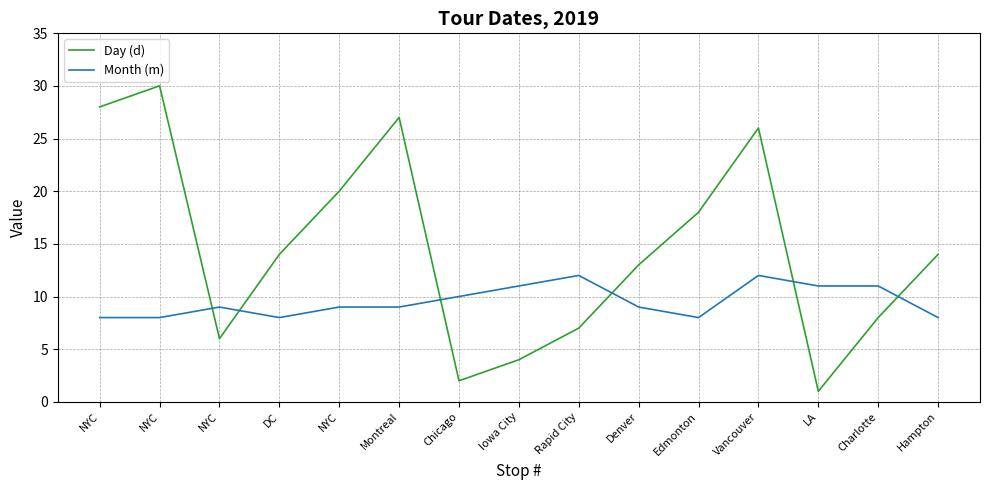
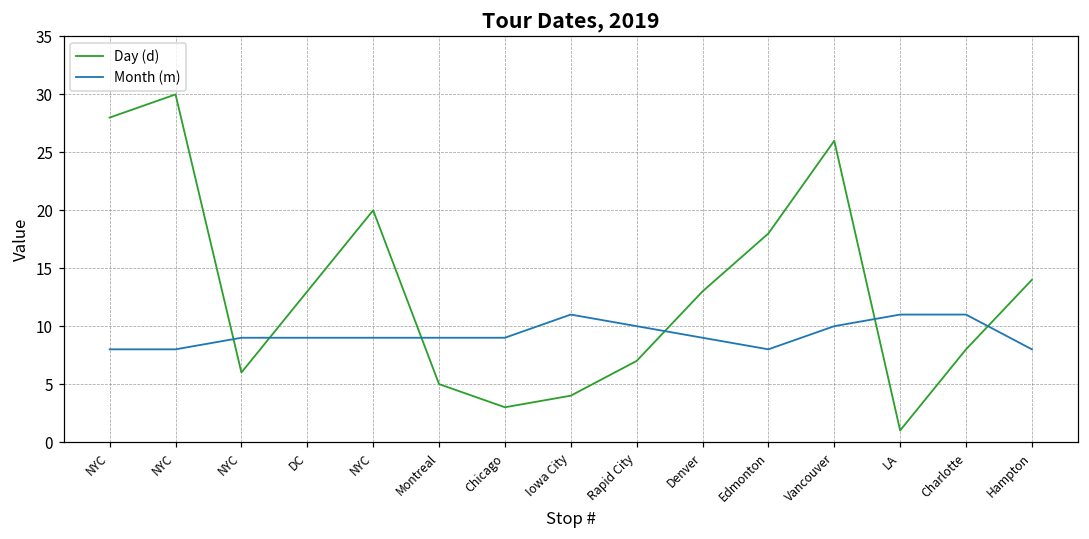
Day (d), DC: 14 -> 13
Month (m), DC: 8 -> 9
Day (d), Montreal: 27 -> 5
Day (d), Chicago: 2 -> 3
Month (m), Chicago: 10 -> 9
Month (m), Rapid City: 12 -> 10
Month (m), Vancouver: 12 -> 10
